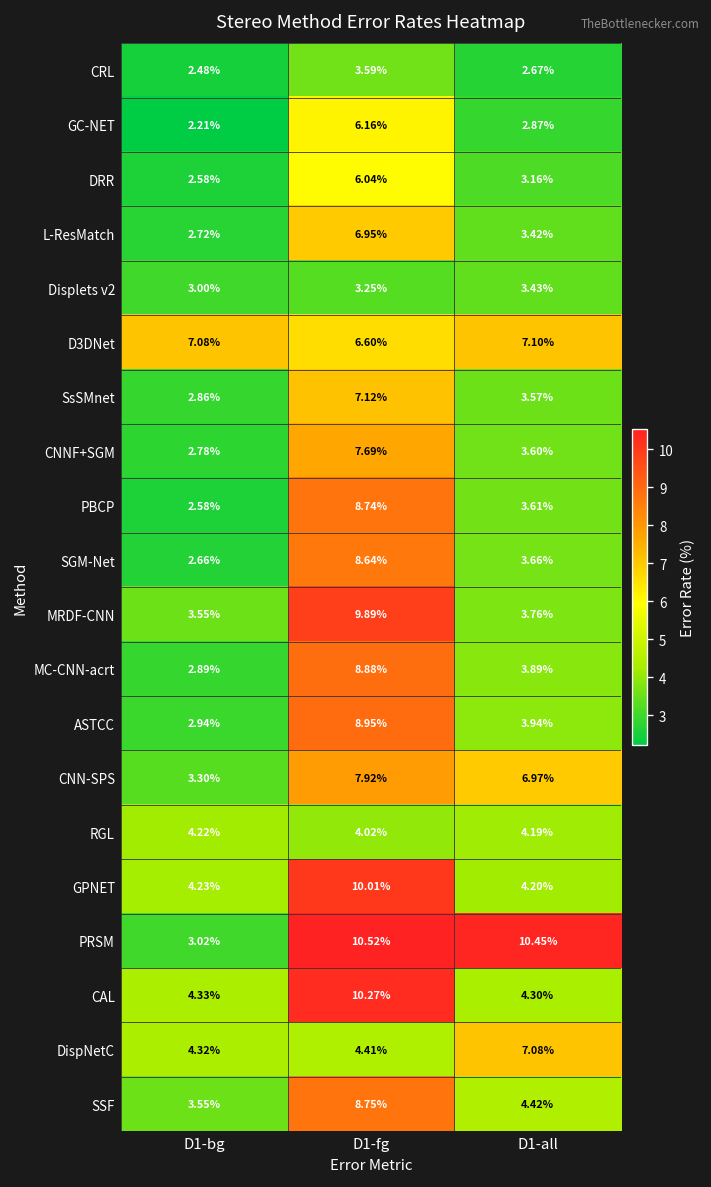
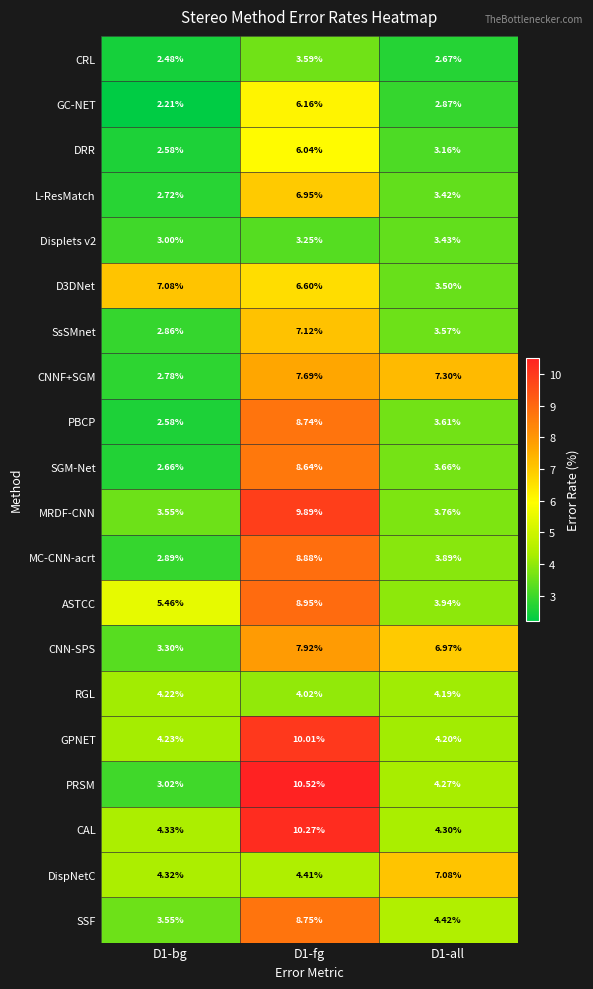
D3DNet, D1-all: 7.10% -> 3.50%
CNNF+SGM, D1-all: 3.60% -> 7.30%
ASTCC, D1-bg: 2.94% -> 5.46%
PRSM, D1-all: 10.45% -> 4.27%
